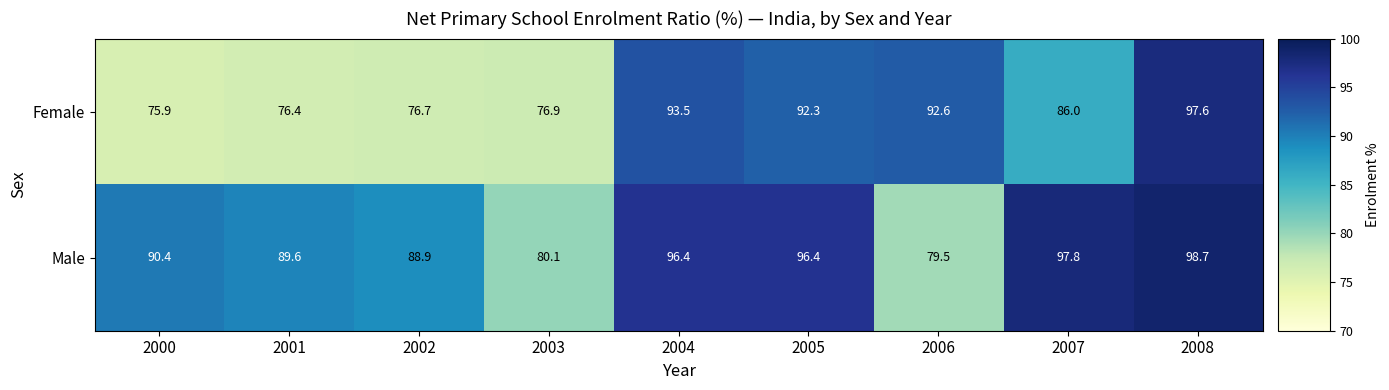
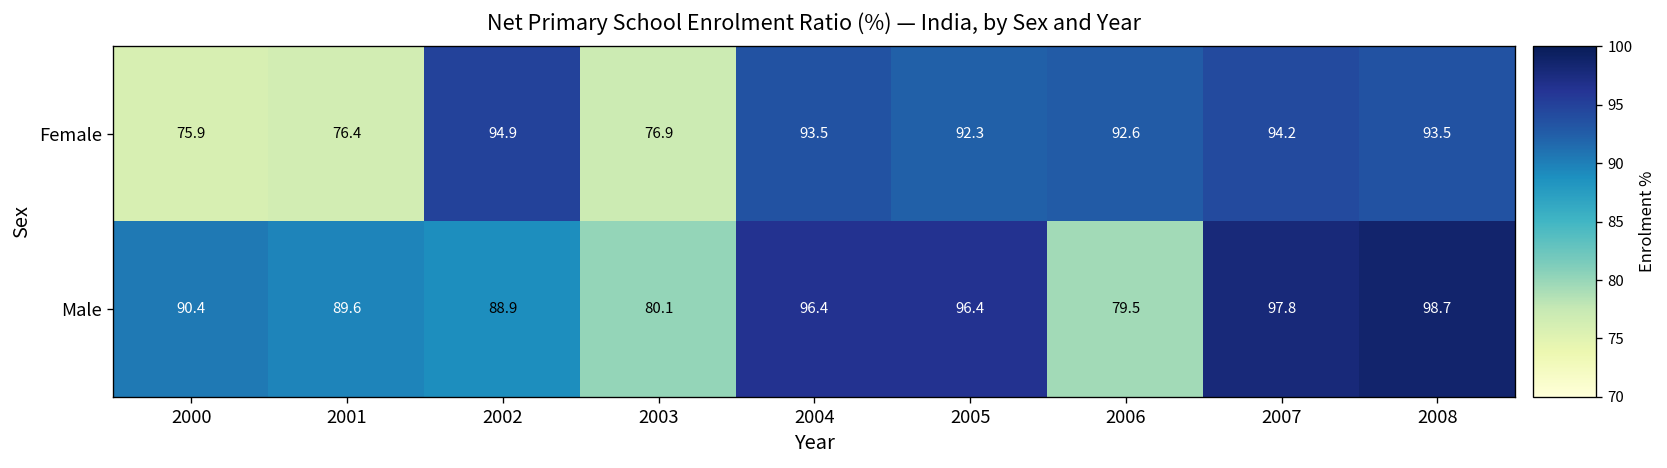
Female, 2002: 76.7 -> 94.9
Female, 2007: 86.0 -> 94.2
Female, 2008: 97.6 -> 93.5
